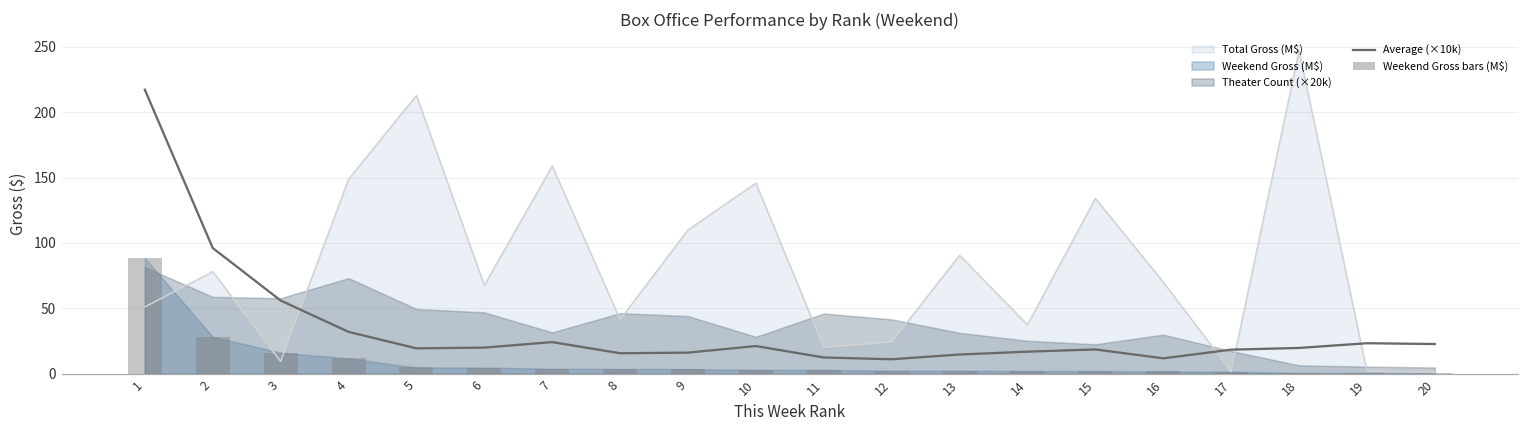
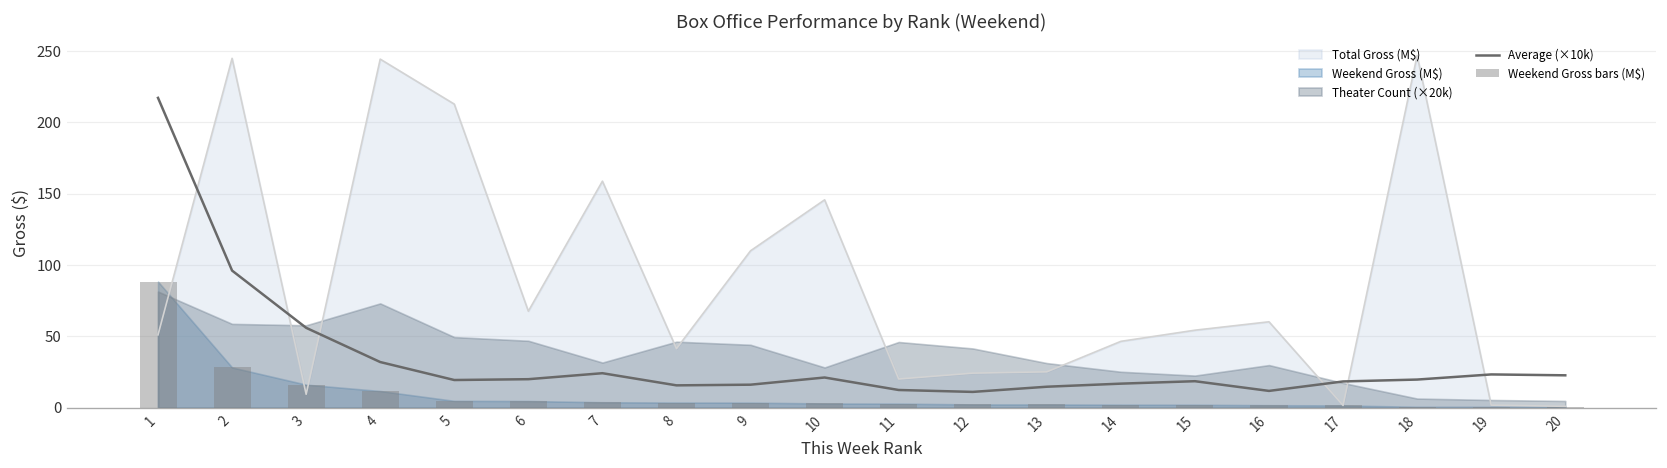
Total Gross (M$), 2: 78 -> 245
Total Gross (M$), 4: 149 -> 244
Total Gross (M$), 13: 91 -> 25
Total Gross (M$), 14: 37 -> 47
Total Gross (M$), 15: 134 -> 54
Total Gross (M$), 16: 70 -> 60
